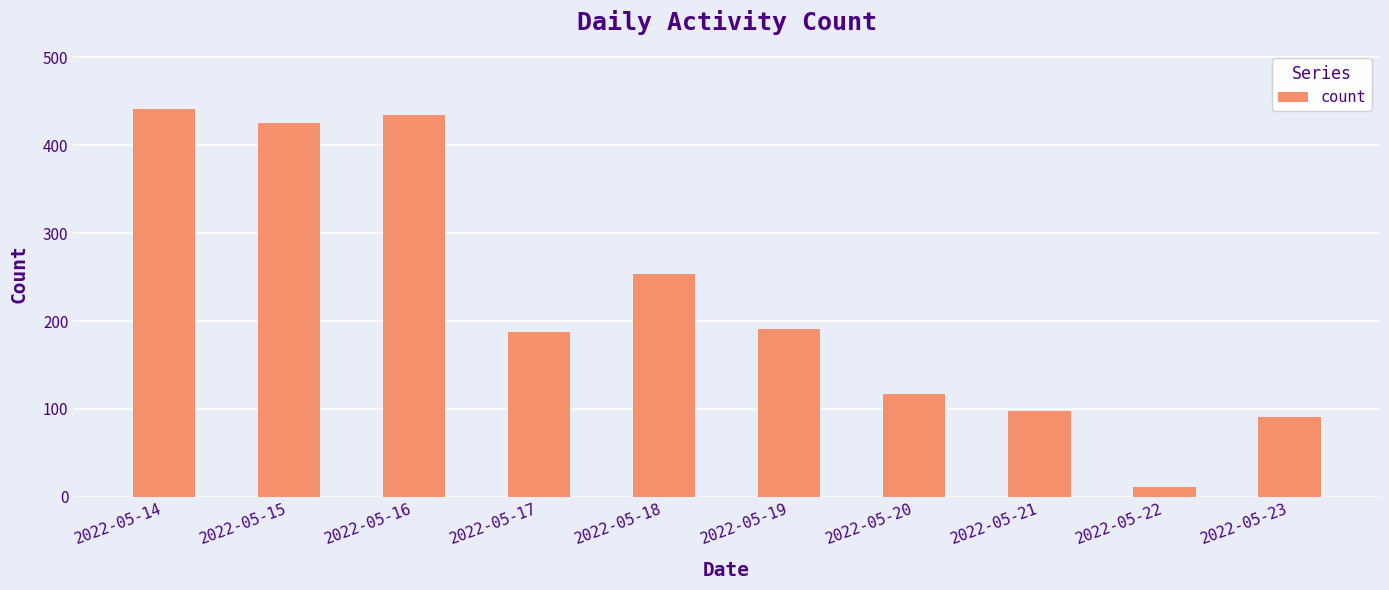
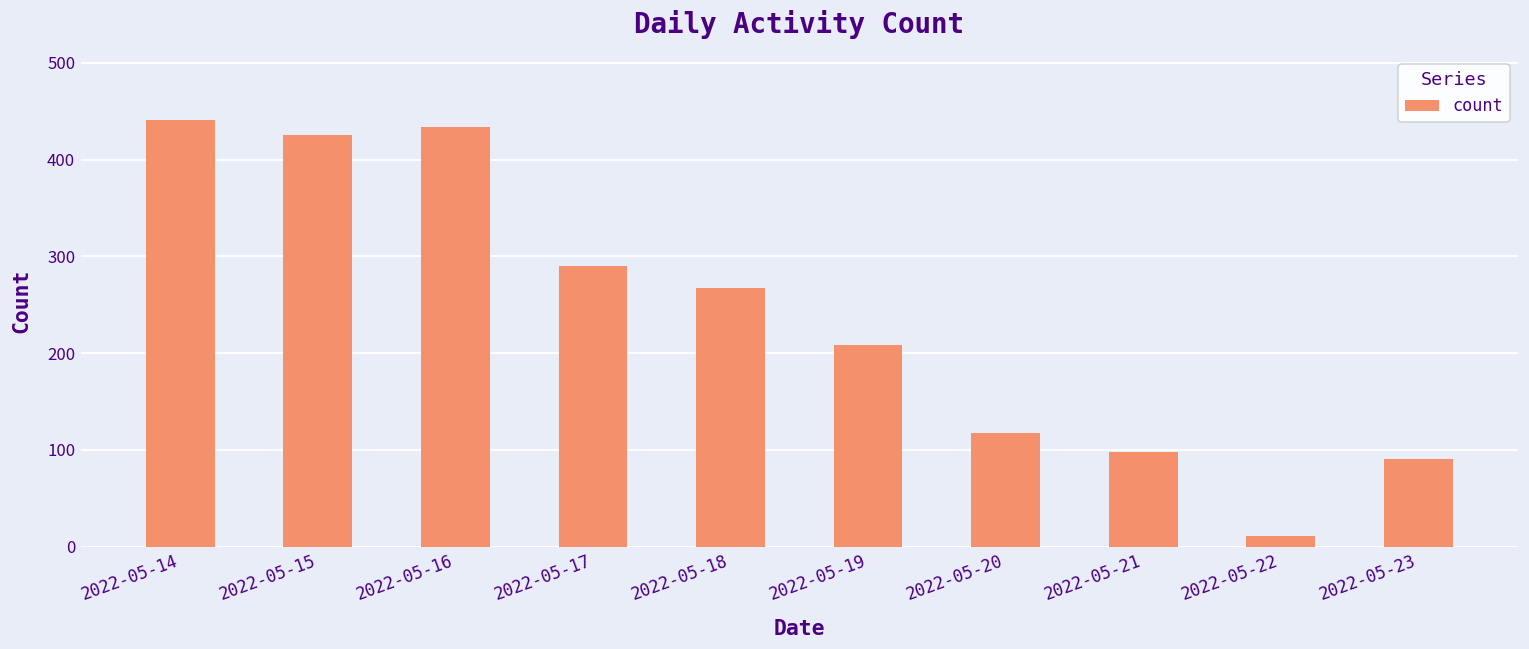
2022-05-17: 190 -> 290
2022-05-18: 250 -> 270
2022-05-19: 190 -> 210
